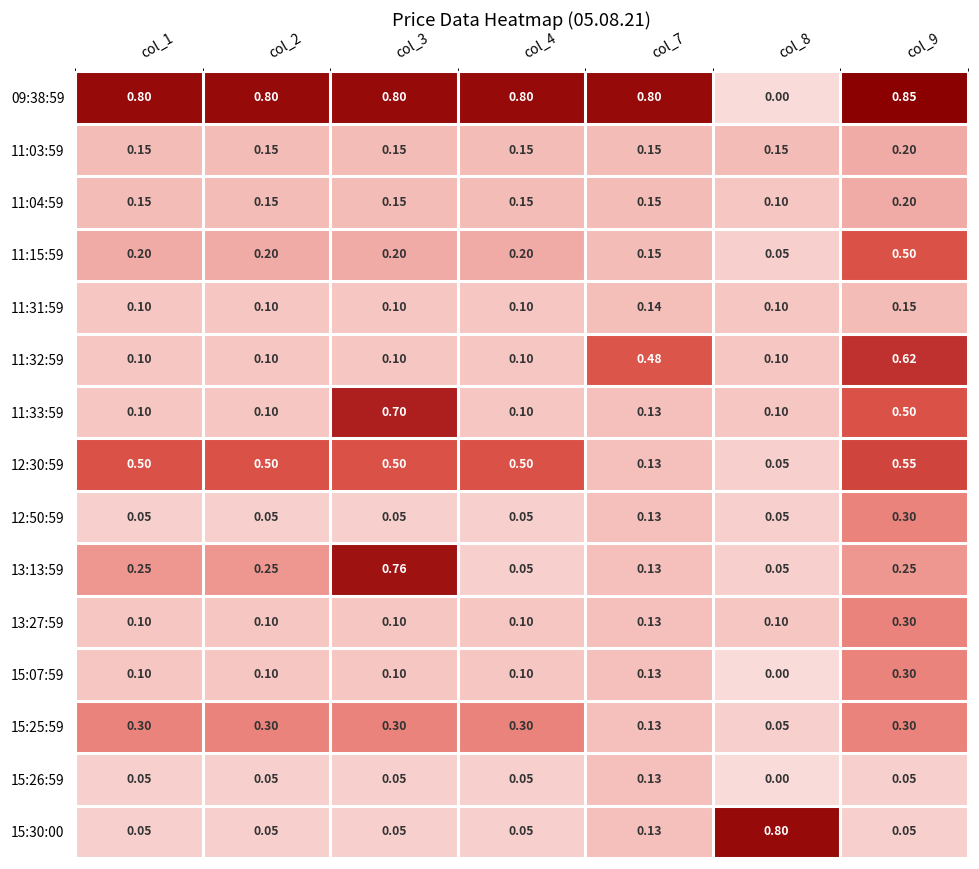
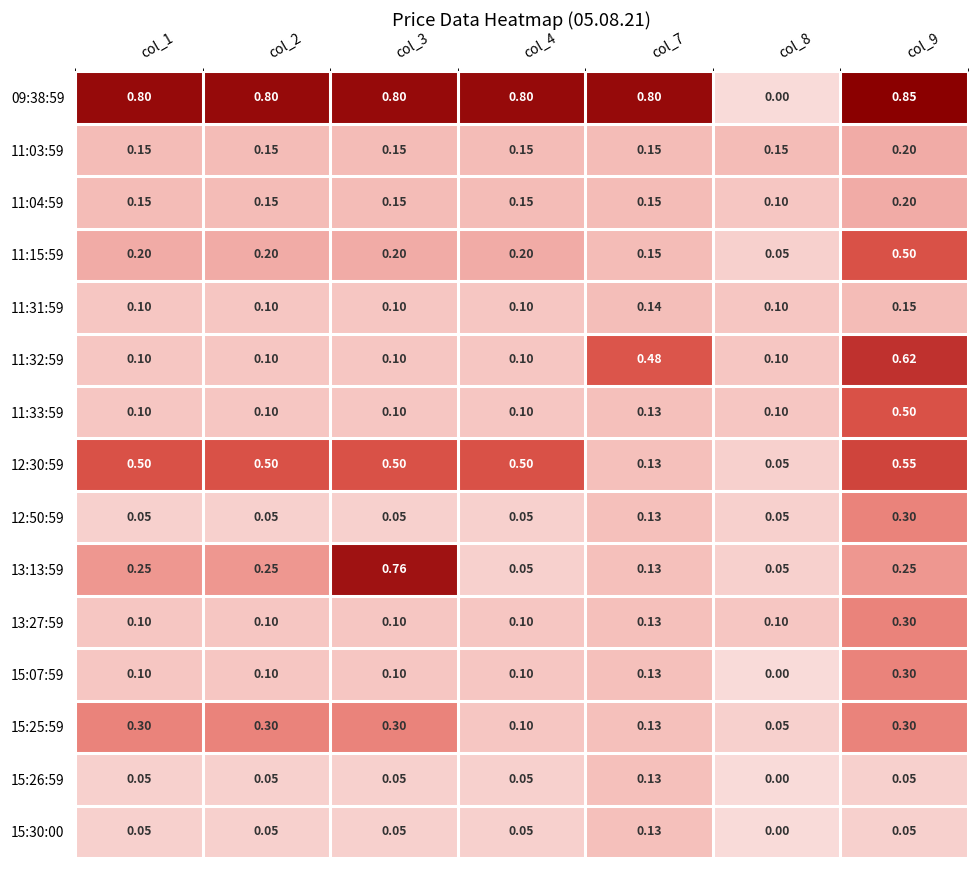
11:33:59, col_3: 0.70 -> 0.10
15:25:59, col_4: 0.30 -> 0.10
15:30:00, col_8: 0.80 -> 0.00
